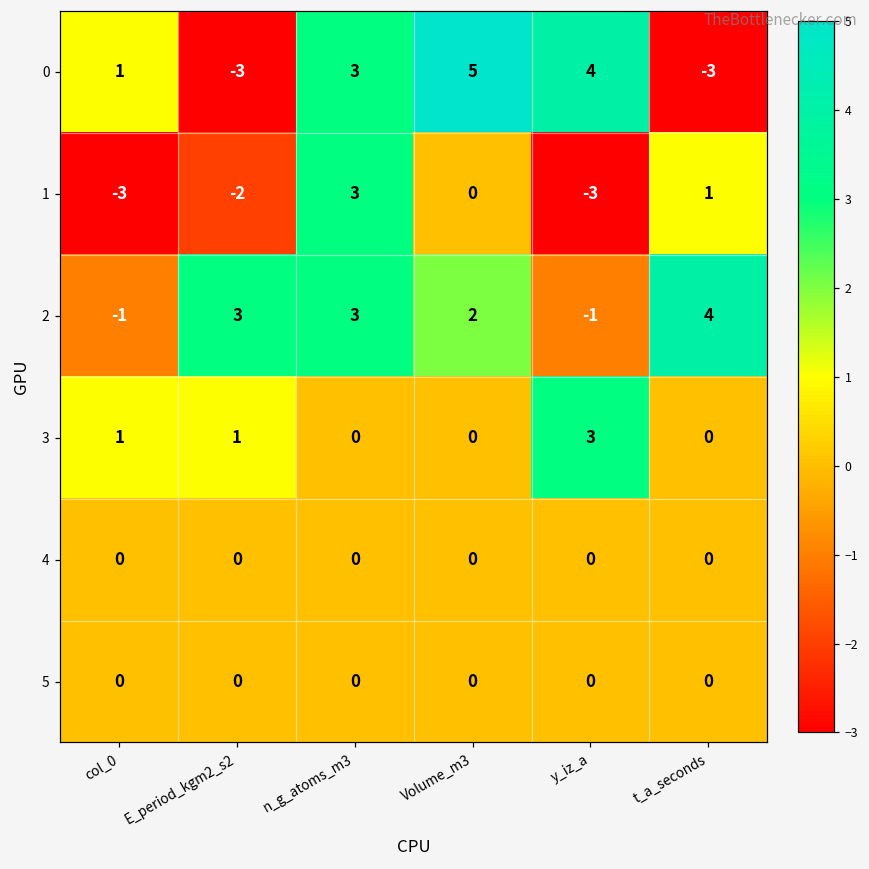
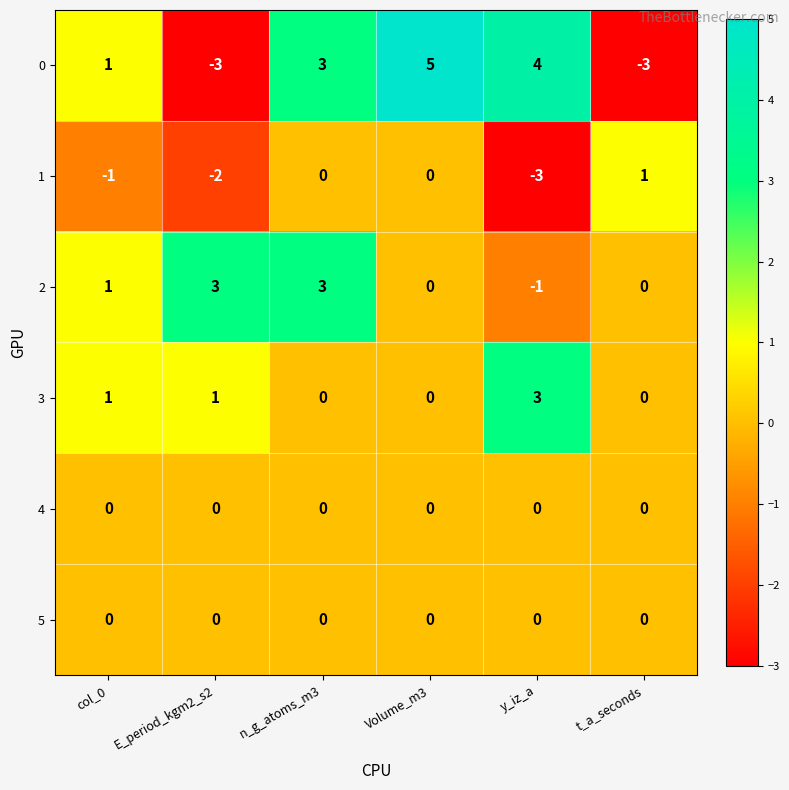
1, col_0: -3 -> -1
1, n_g_atoms_m3: 3 -> 0
2, col_0: -1 -> 1
2, Volume_m3: 2 -> 0
2, t_a_seconds: 4 -> 0
